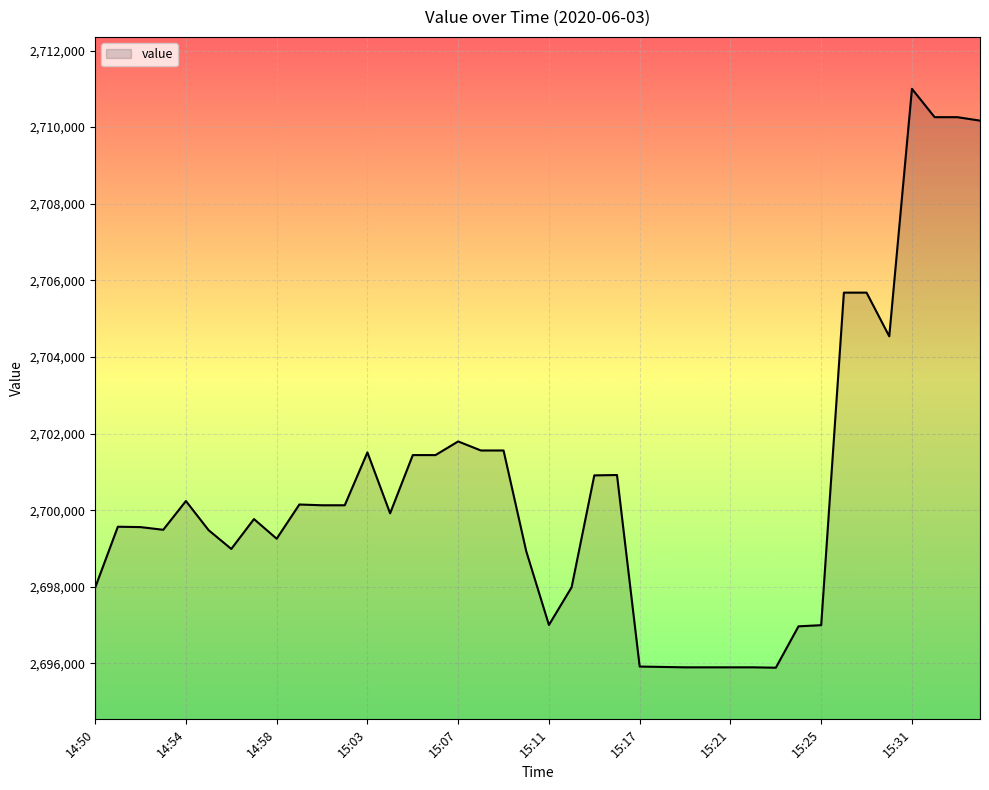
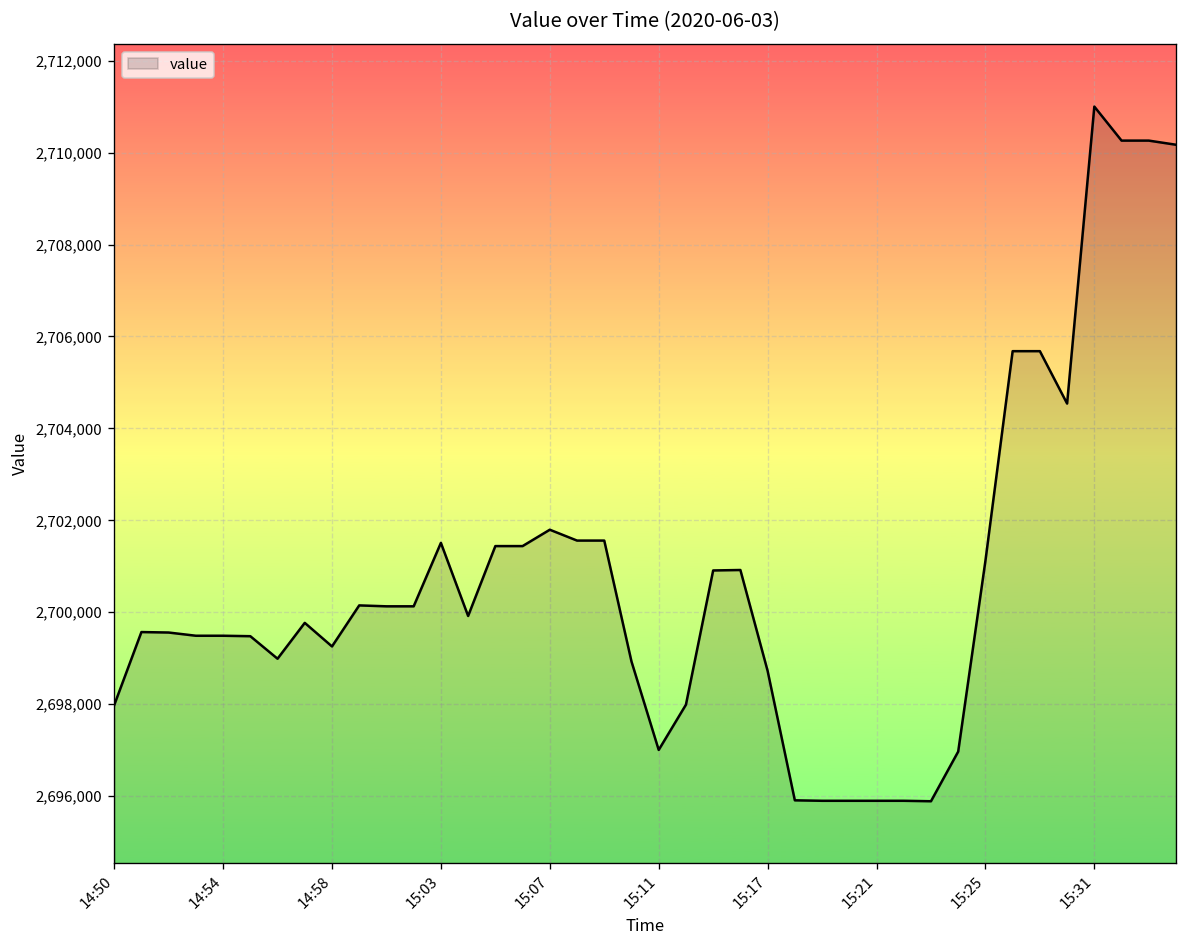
14:54: 2,700,200 -> 2,699,500
15:17: 2,695,900 -> 2,698,700
15:25: 2,697,000 -> 2,701,100
